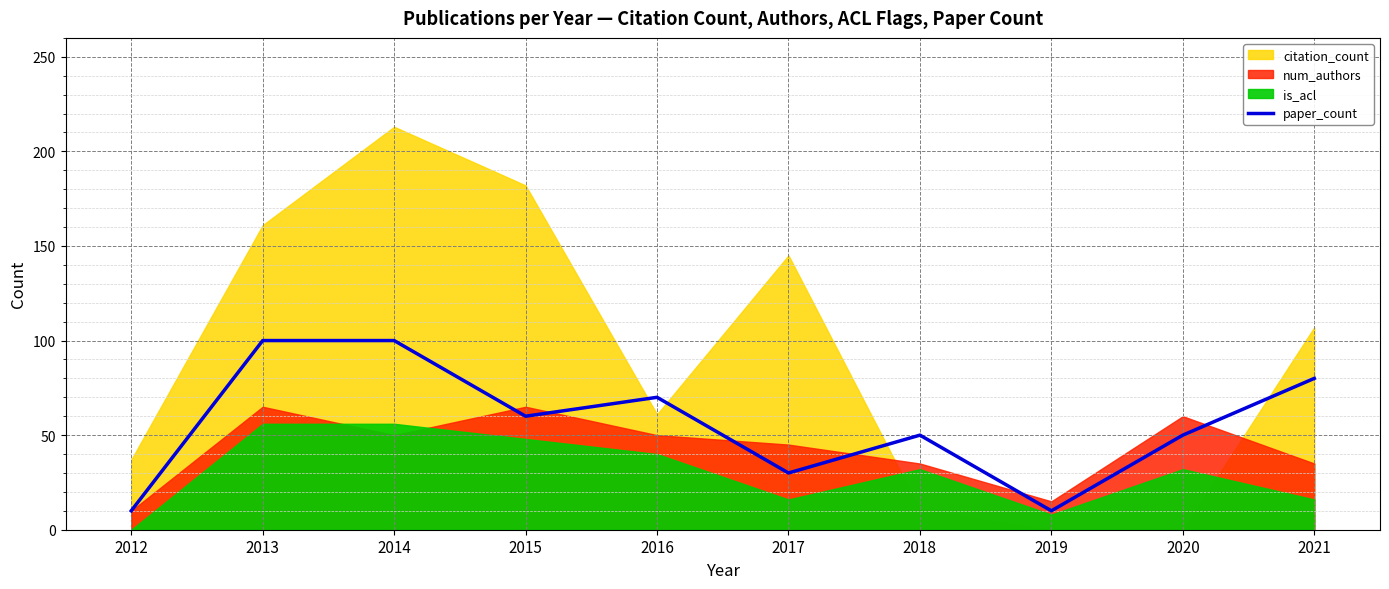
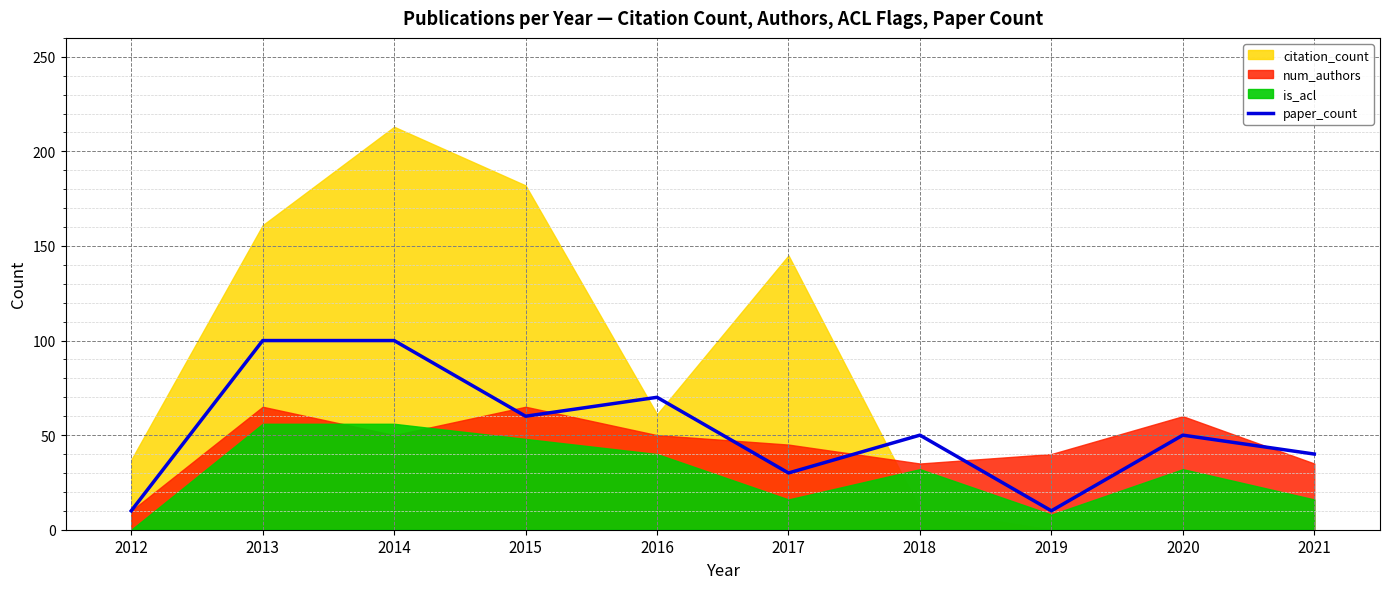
num_authors, 2019: 15 -> 40
paper_count, 2021: 80 -> 40
citation_count, 2021: 107 -> 0
